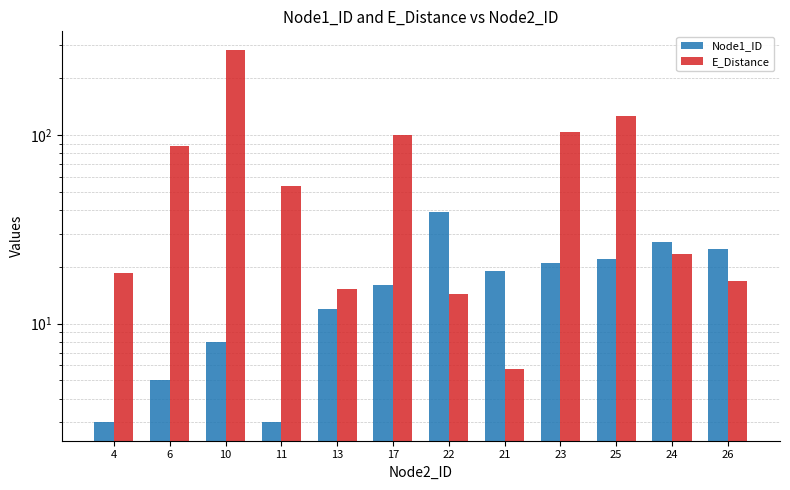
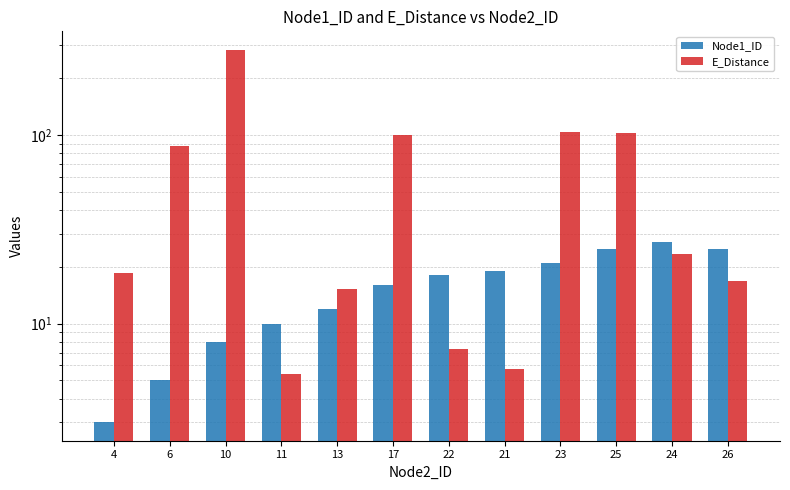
Node1_ID, 11: 3 -> 10
E_Distance, 11: 54 -> 5.4
Node1_ID, 22: 39 -> 18
E_Distance, 22: 14 -> 7.3
Node1_ID, 25: 22 -> 25
E_Distance, 25: 130 -> 100
